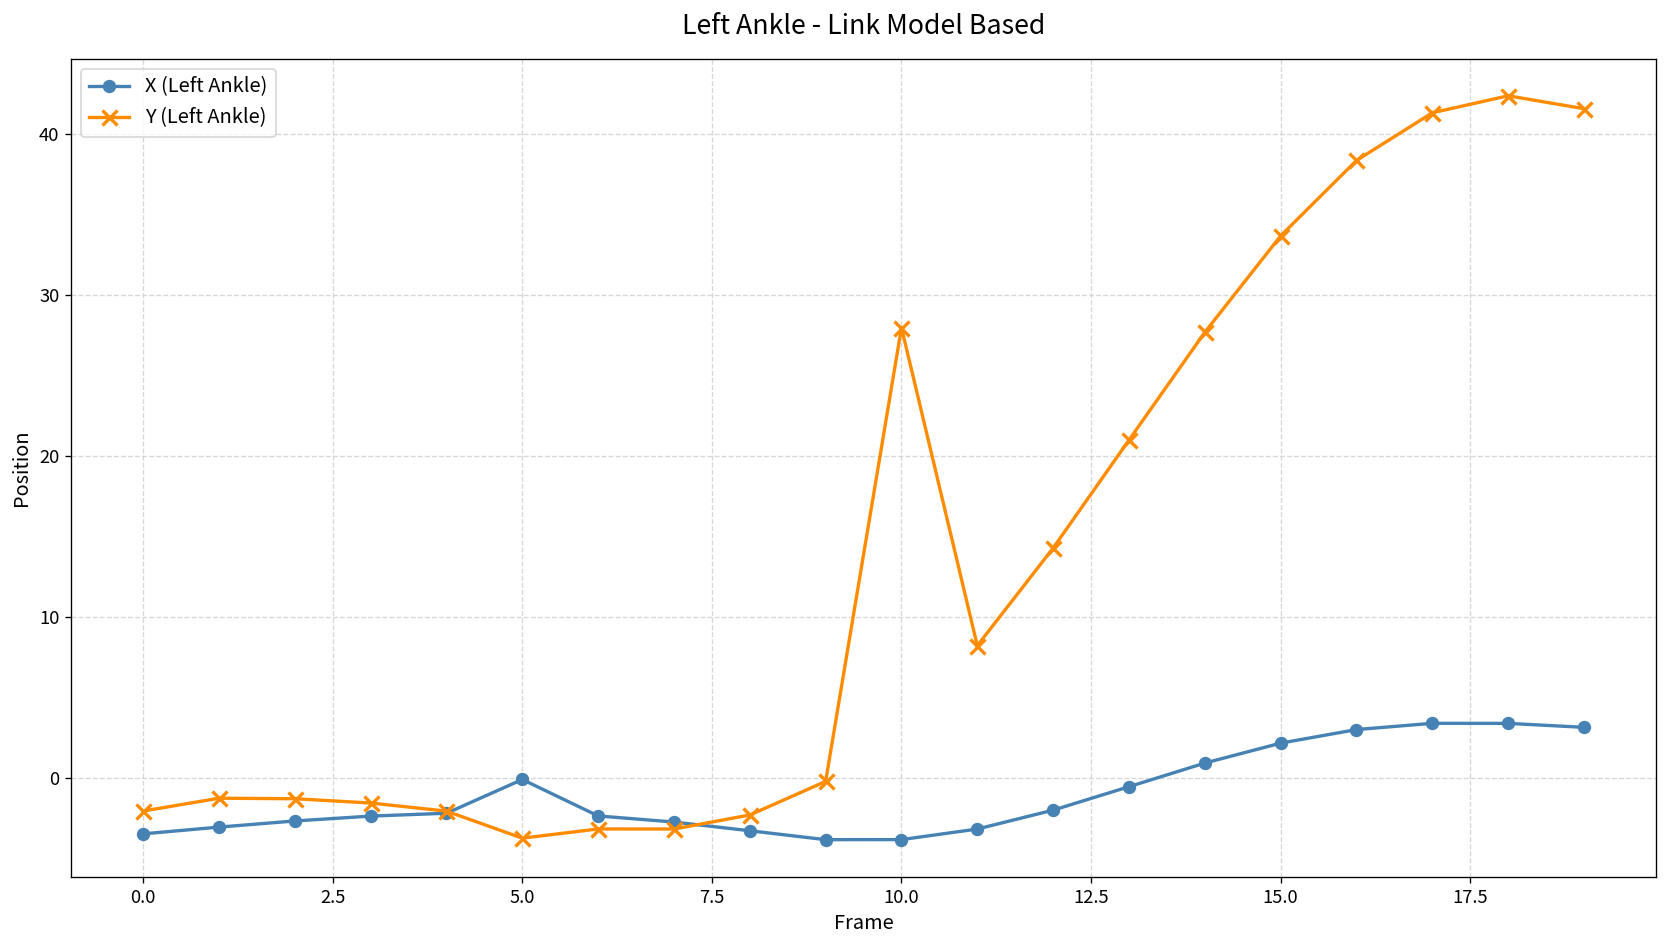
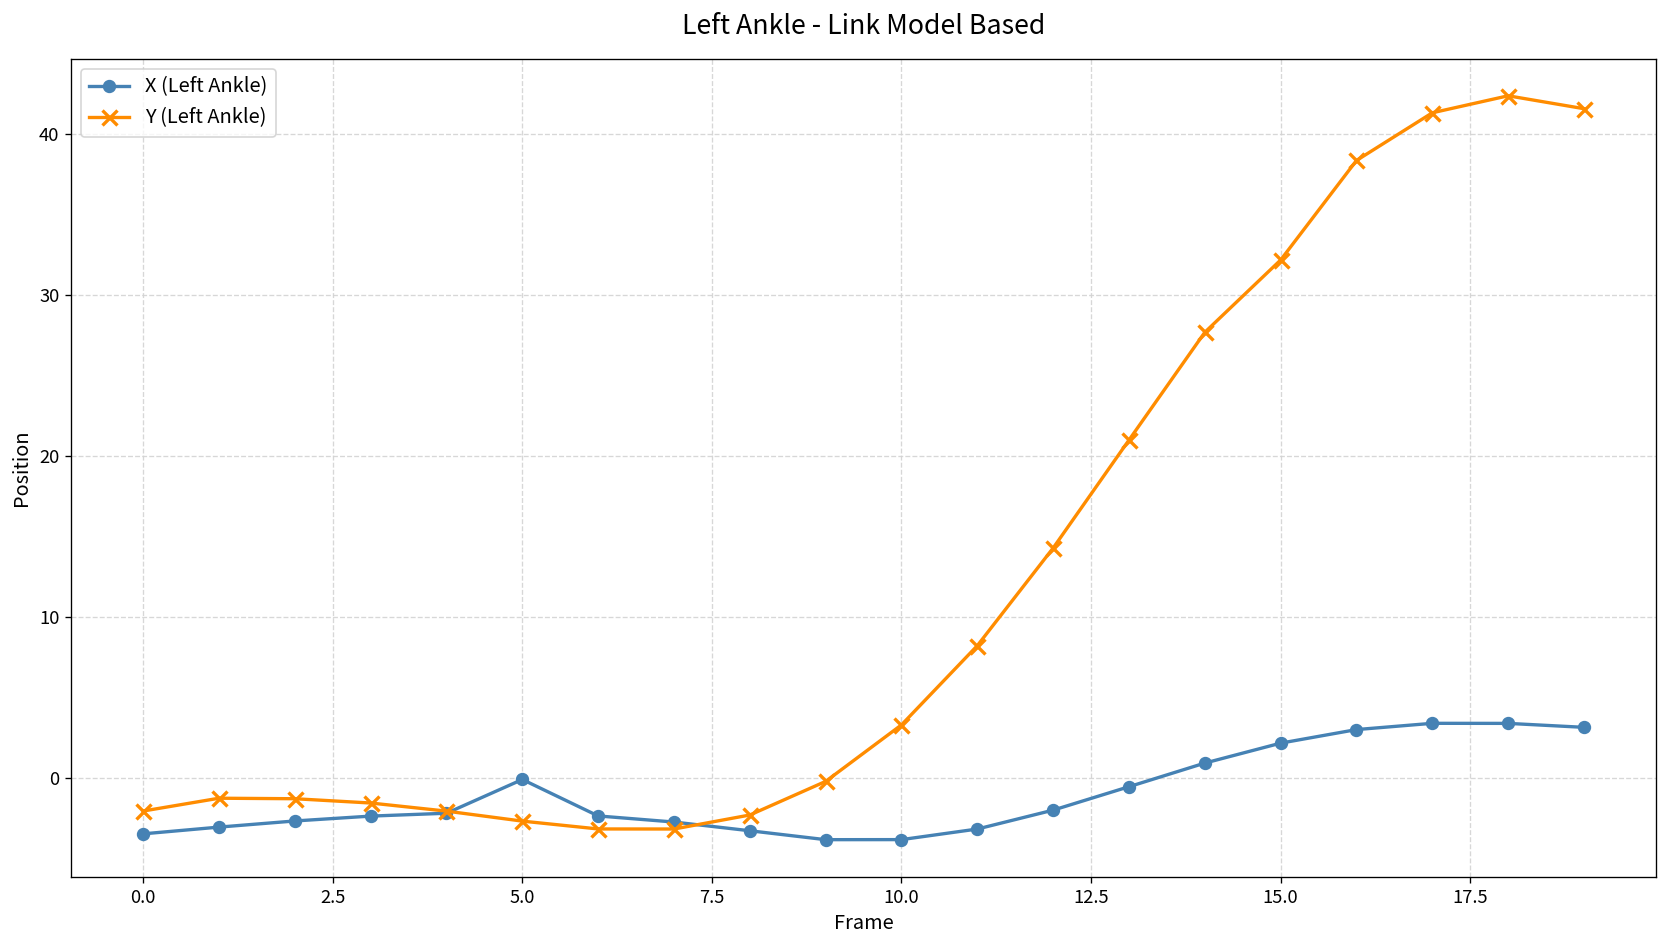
Y (Left Ankle), 5.0: -3.7 -> -2.7
Y (Left Ankle), 10.0: 28.0 -> 3.3
Y (Left Ankle), 15.0: 33.7 -> 32.2
